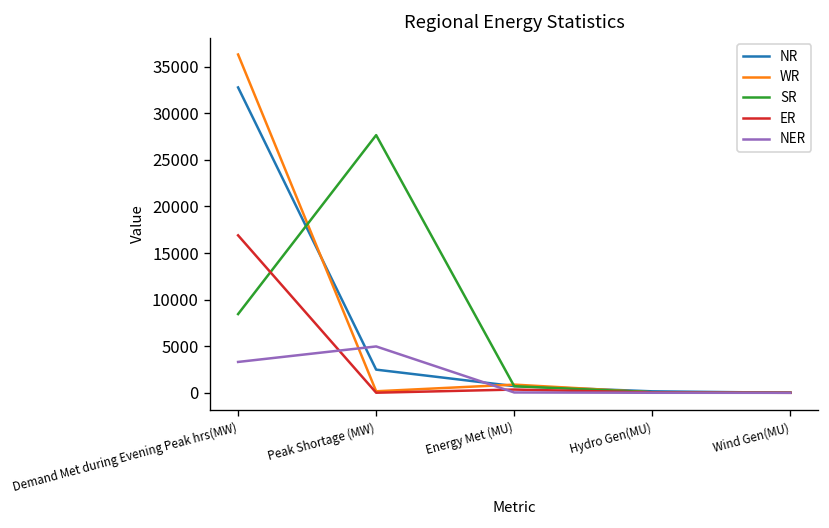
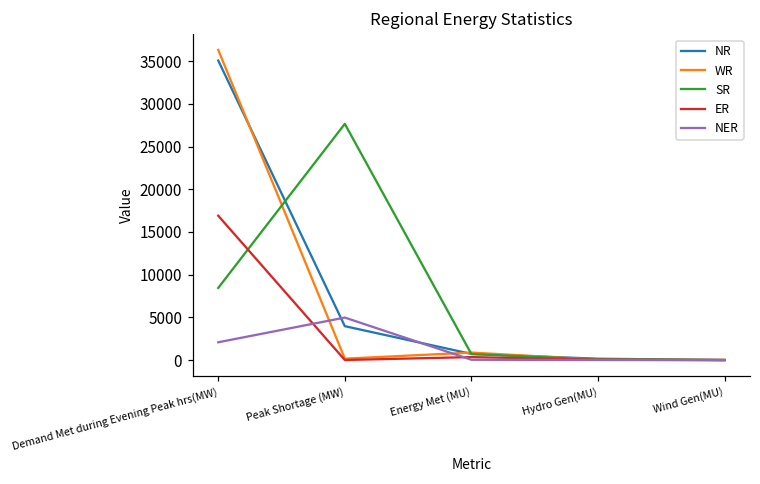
NR, Demand Met during Evening Peak hrs(MW): 33000 -> 35000
NER, Demand Met during Evening Peak hrs(MW): 3000 -> 2000
NR, Peak Shortage (MW): 2000 -> 4000
